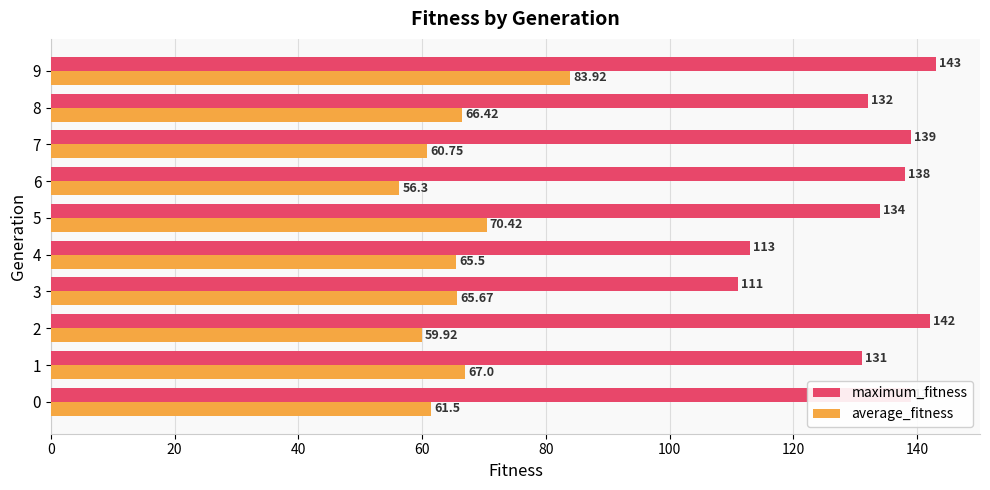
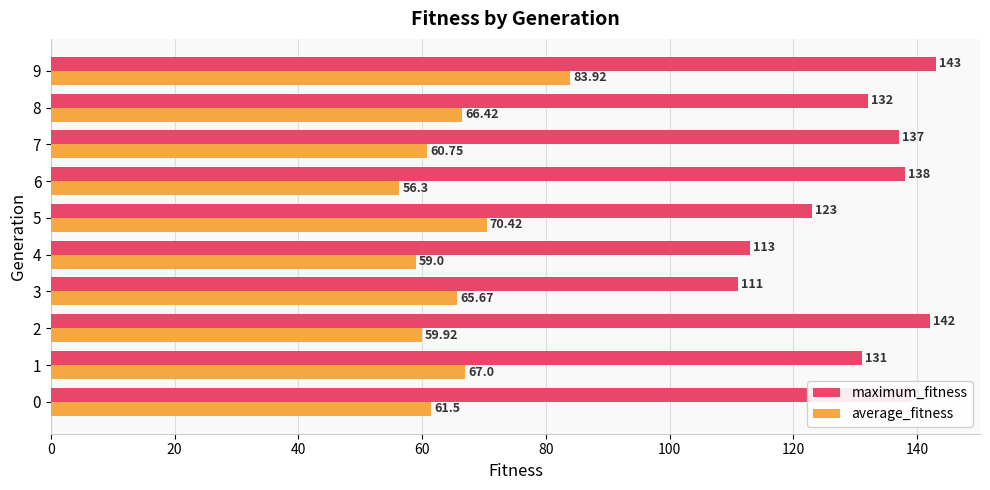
maximum_fitness, 7: 139 -> 137
maximum_fitness, 5: 134 -> 123
average_fitness, 4: 65.5 -> 59.0
